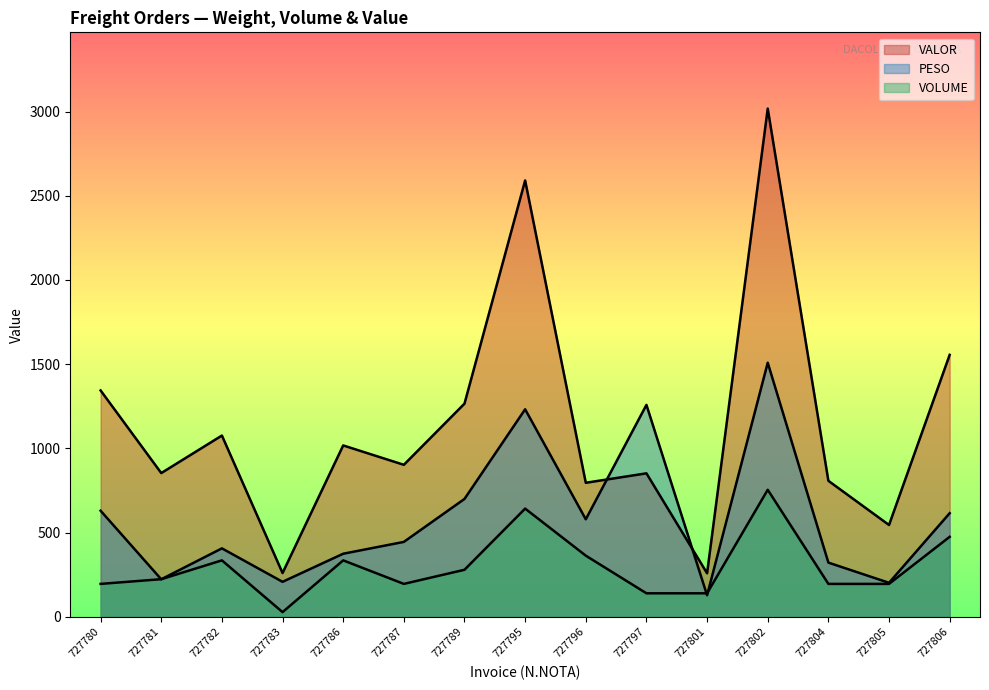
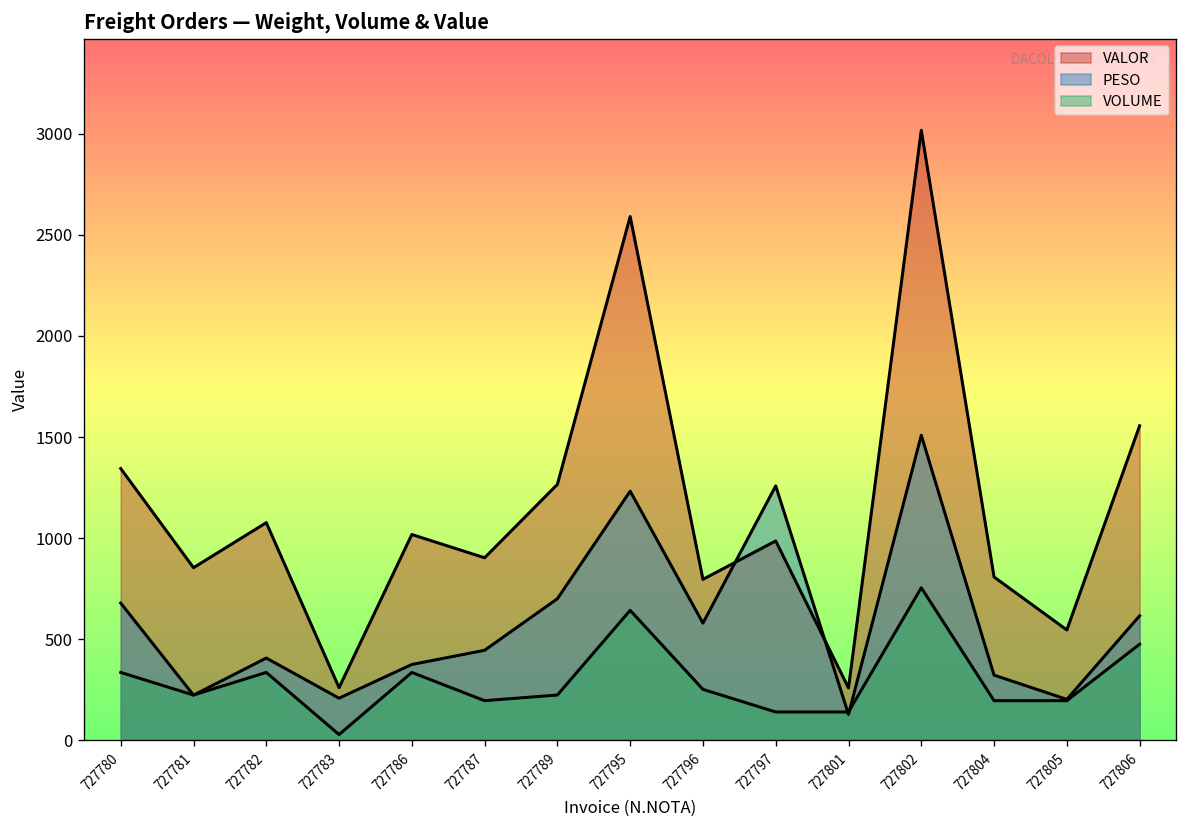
PESO, 727780: 630 -> 680
VOLUME, 727780: 200 -> 340
VOLUME, 727789: 280 -> 220
VOLUME, 727796: 360 -> 250
VALOR, 727797: 850 -> 990
